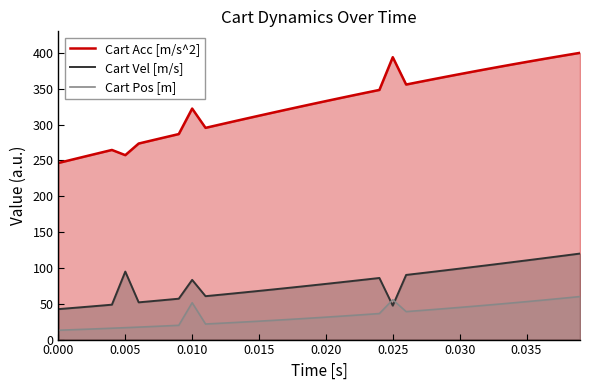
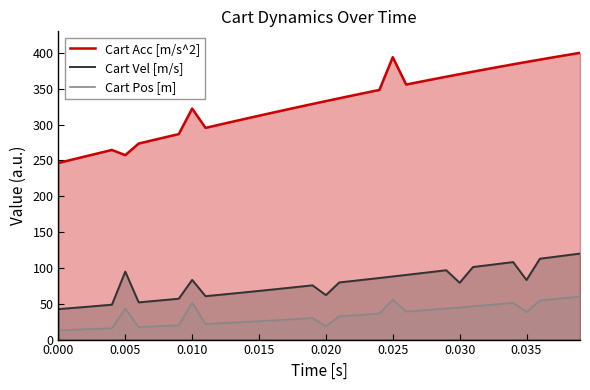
Cart Pos [m], 0.005: 20 -> 40
Cart Vel [m/s], 0.020: 80 -> 60
Cart Pos [m], 0.020: 30 -> 20
Cart Vel [m/s], 0.025: 50 -> 90
Cart Vel [m/s], 0.030: 100 -> 80
Cart Vel [m/s], 0.035: 110 -> 80
Cart Pos [m], 0.035: 50 -> 40
